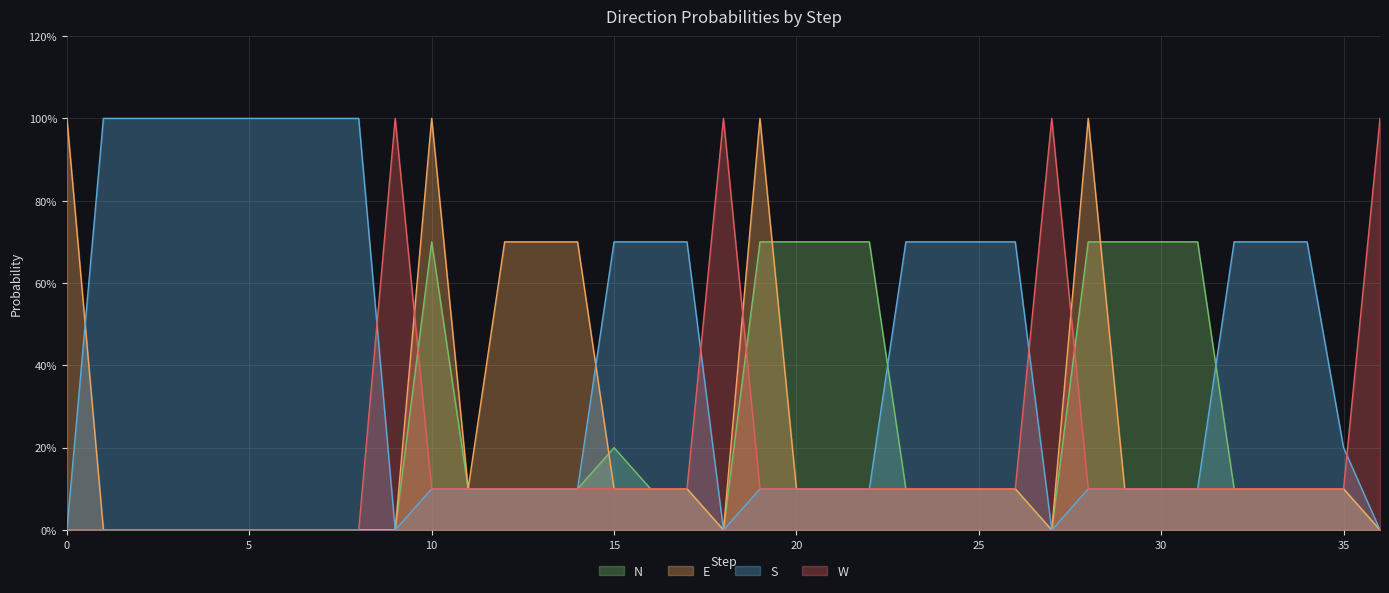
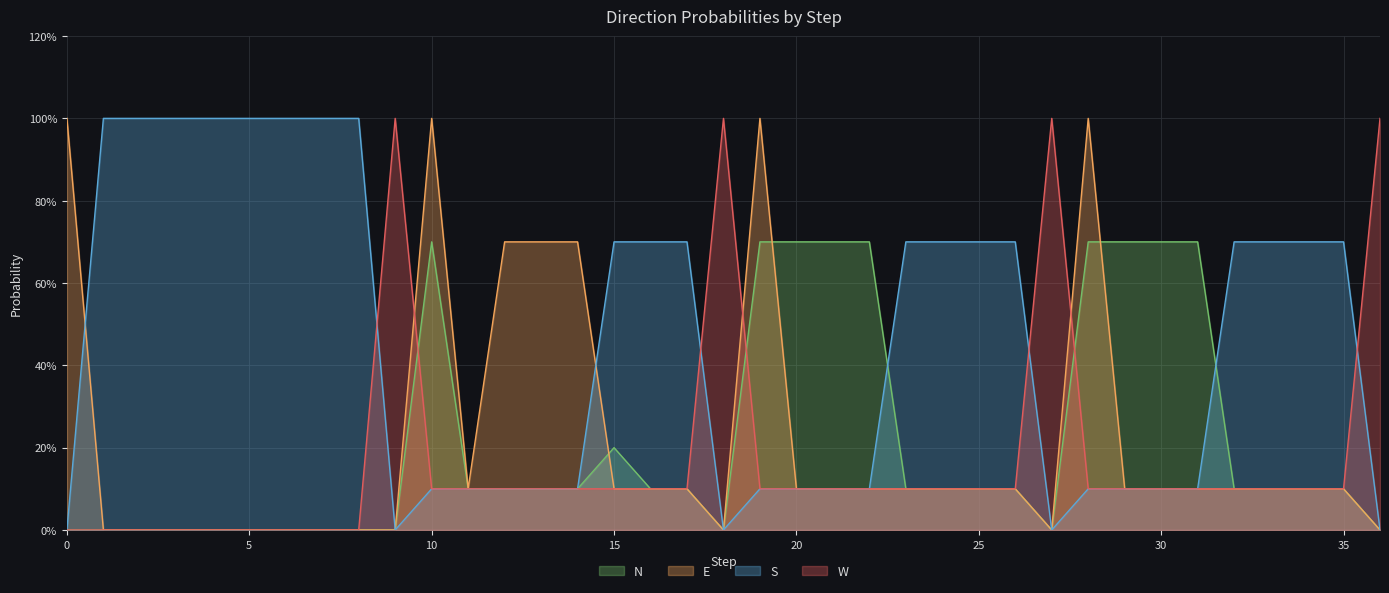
S, 35: 20% -> 70%
